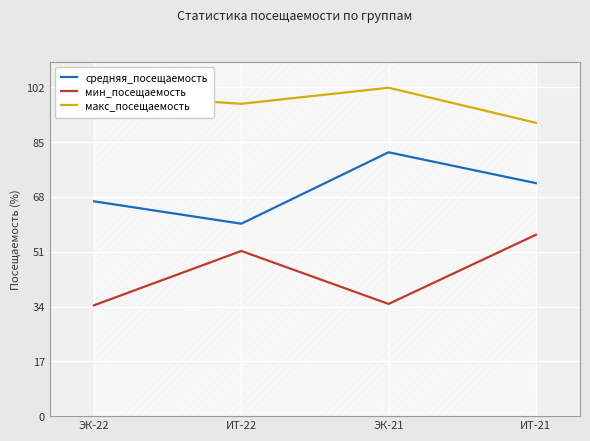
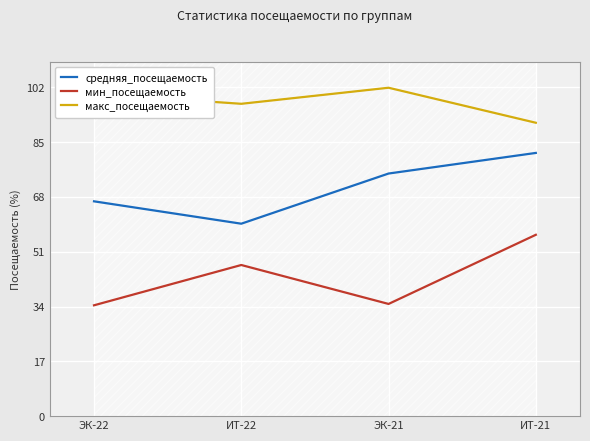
мин_посещаемость, ИТ-22: 51 -> 47
средняя_посещаемость, ЭК-21: 82 -> 75
средняя_посещаемость, ИТ-21: 72 -> 82
